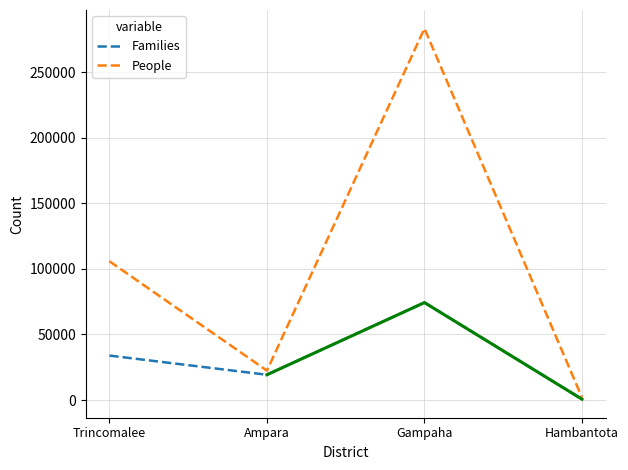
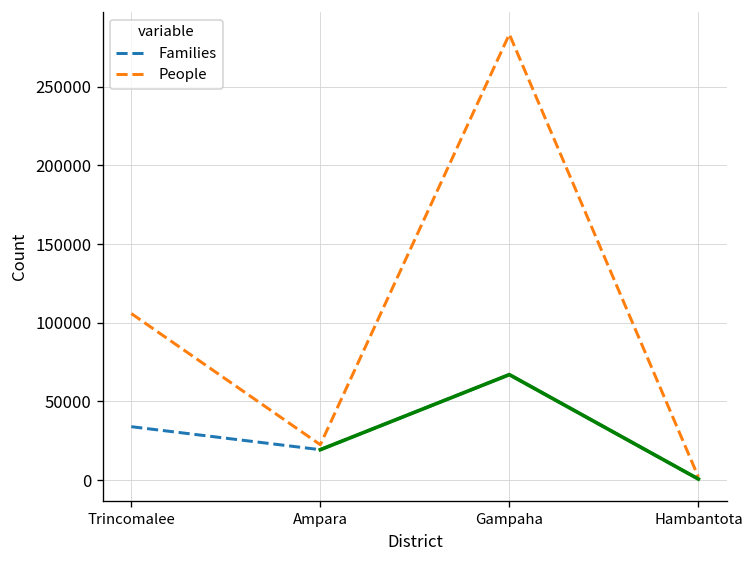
Families, Gampaha: 74000 -> 67000
